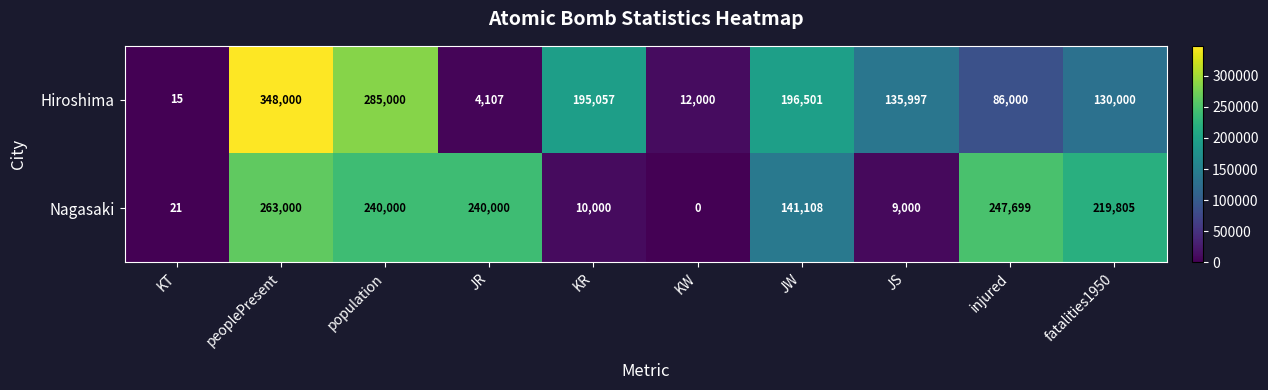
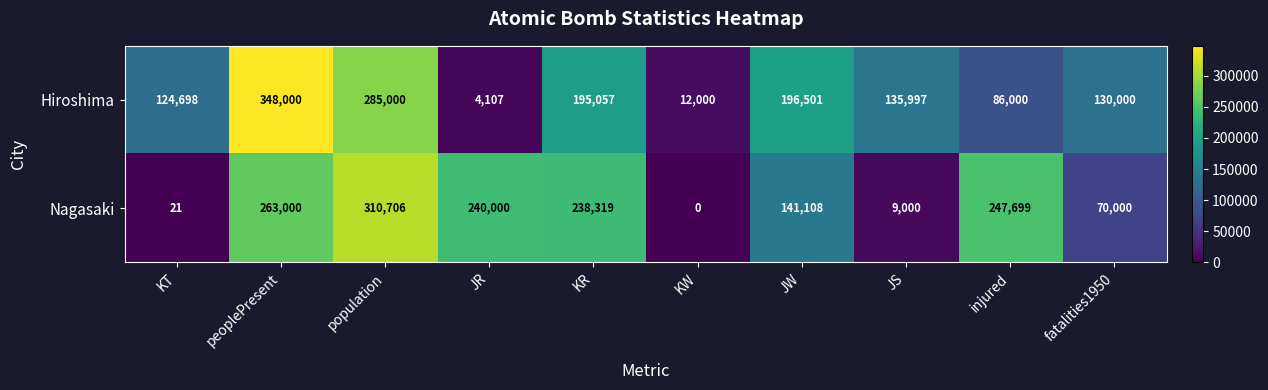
Hiroshima, KT: 15 -> 124,698
Nagasaki, population: 240,000 -> 310,706
Nagasaki, KR: 10,000 -> 238,319
Nagasaki, fatalities1950: 219,805 -> 70,000
